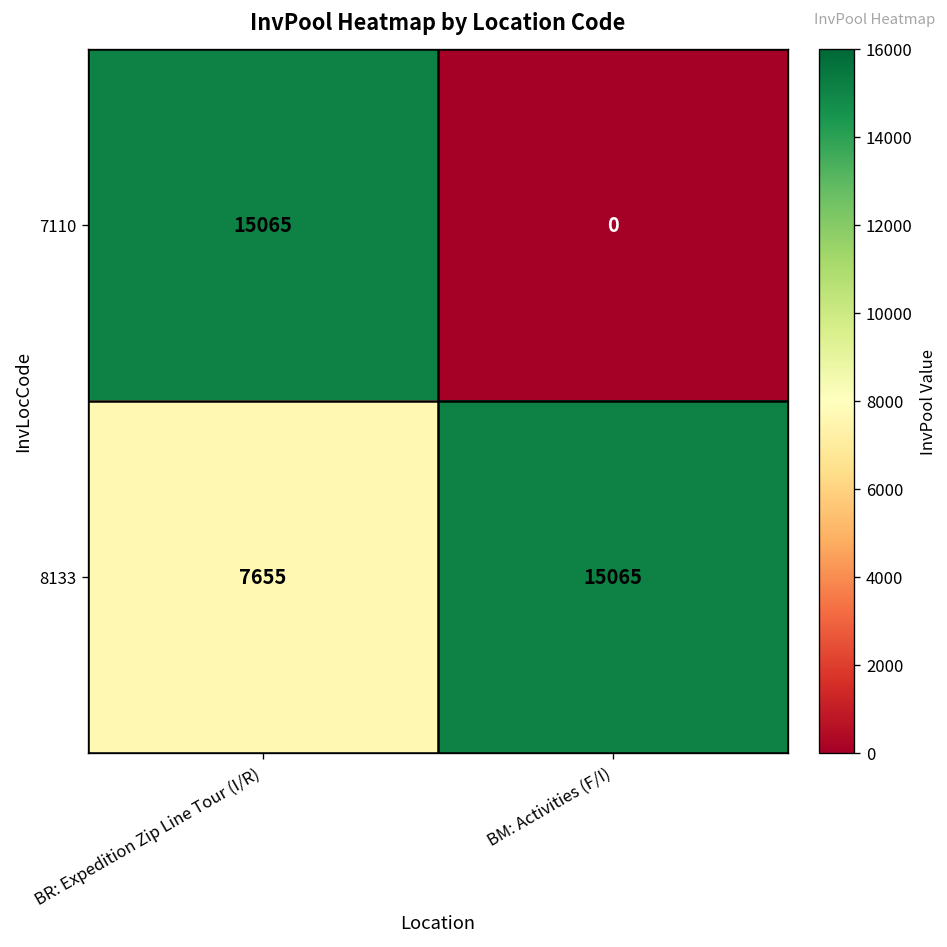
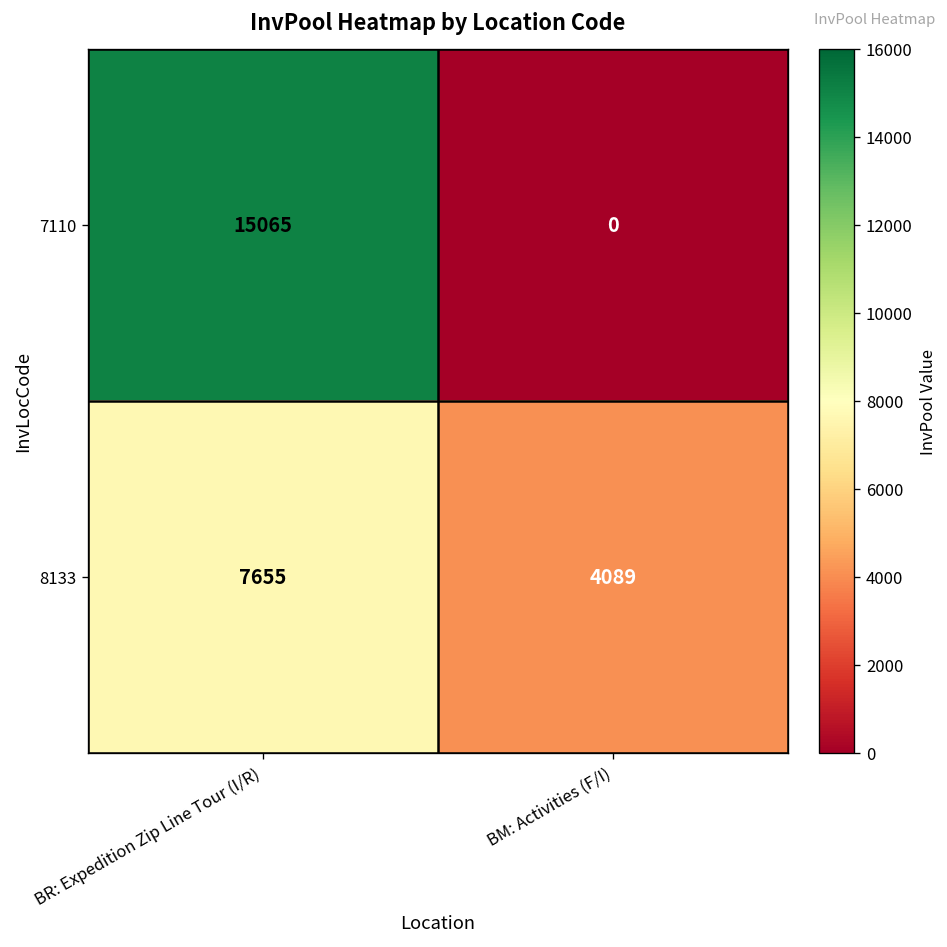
8133, BM: Activities (F/I): 15065 -> 4089
